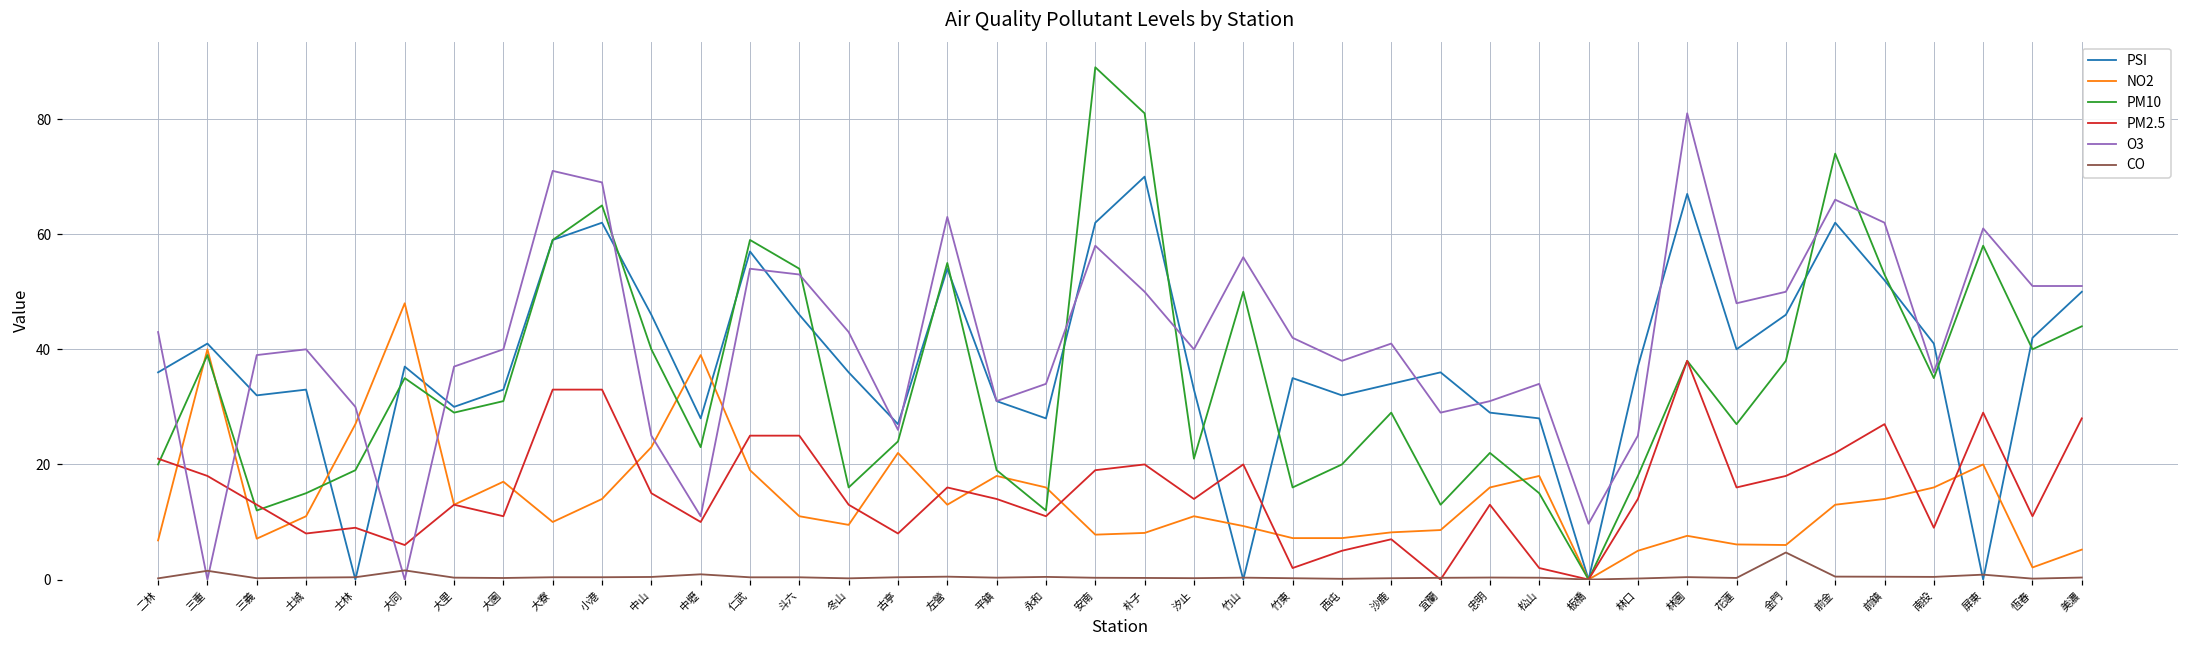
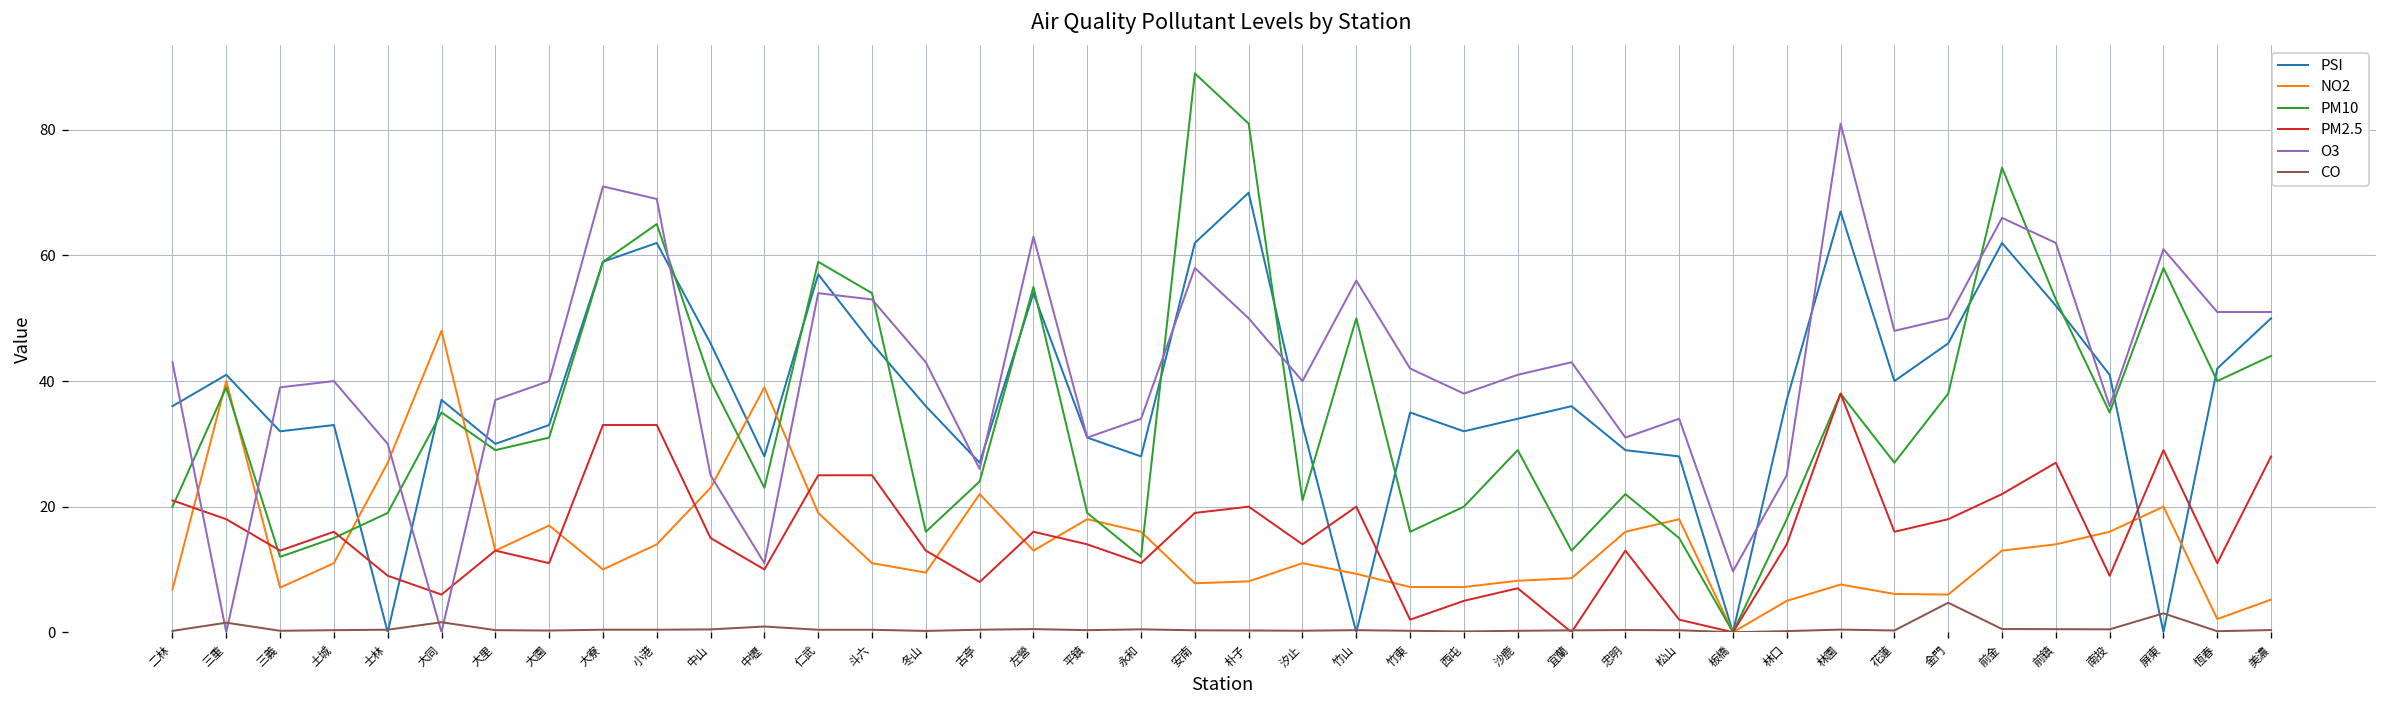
PM2.5, 土城: 8 -> 16
O3, 宜蘭: 29 -> 43
CO, 屏東: 1 -> 3
